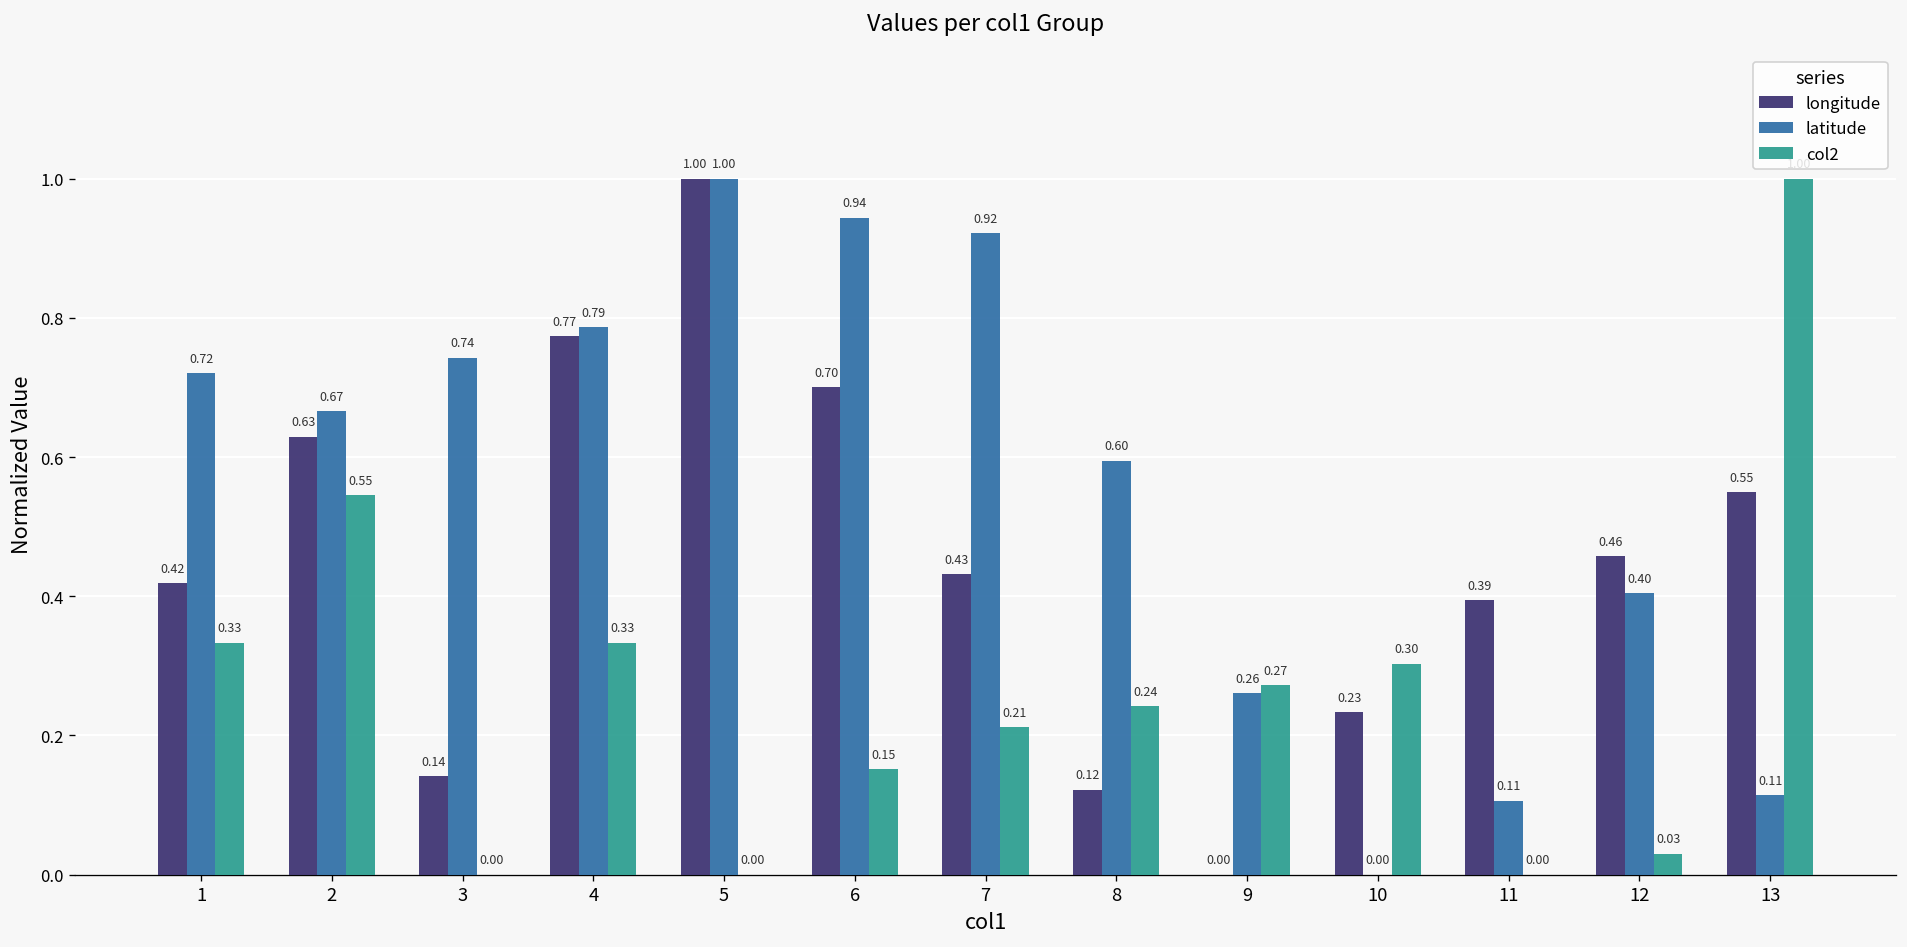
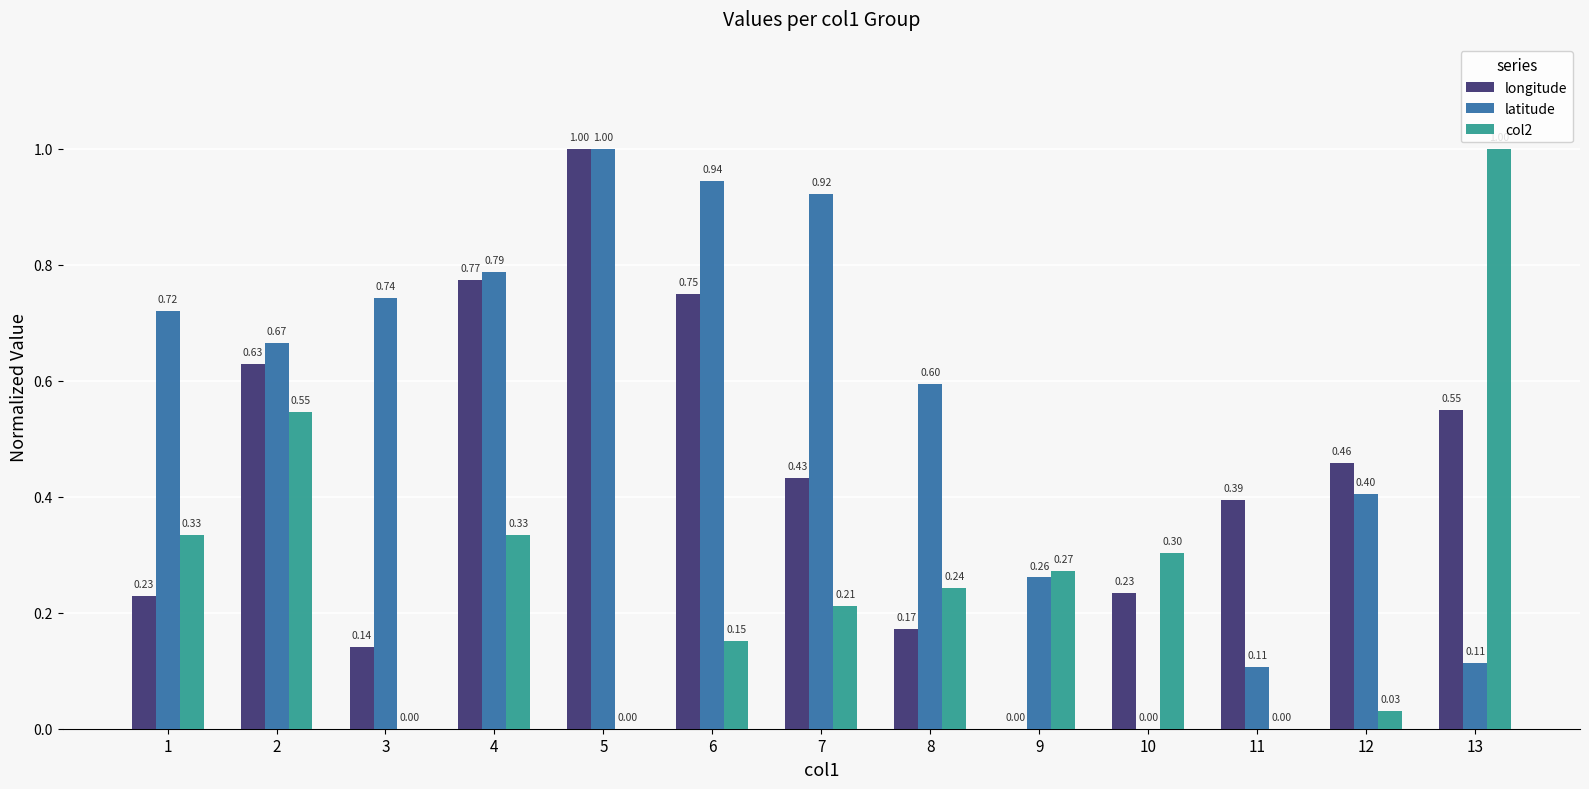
longitude, 1: 0.42 -> 0.23
longitude, 6: 0.70 -> 0.75
longitude, 8: 0.12 -> 0.17
